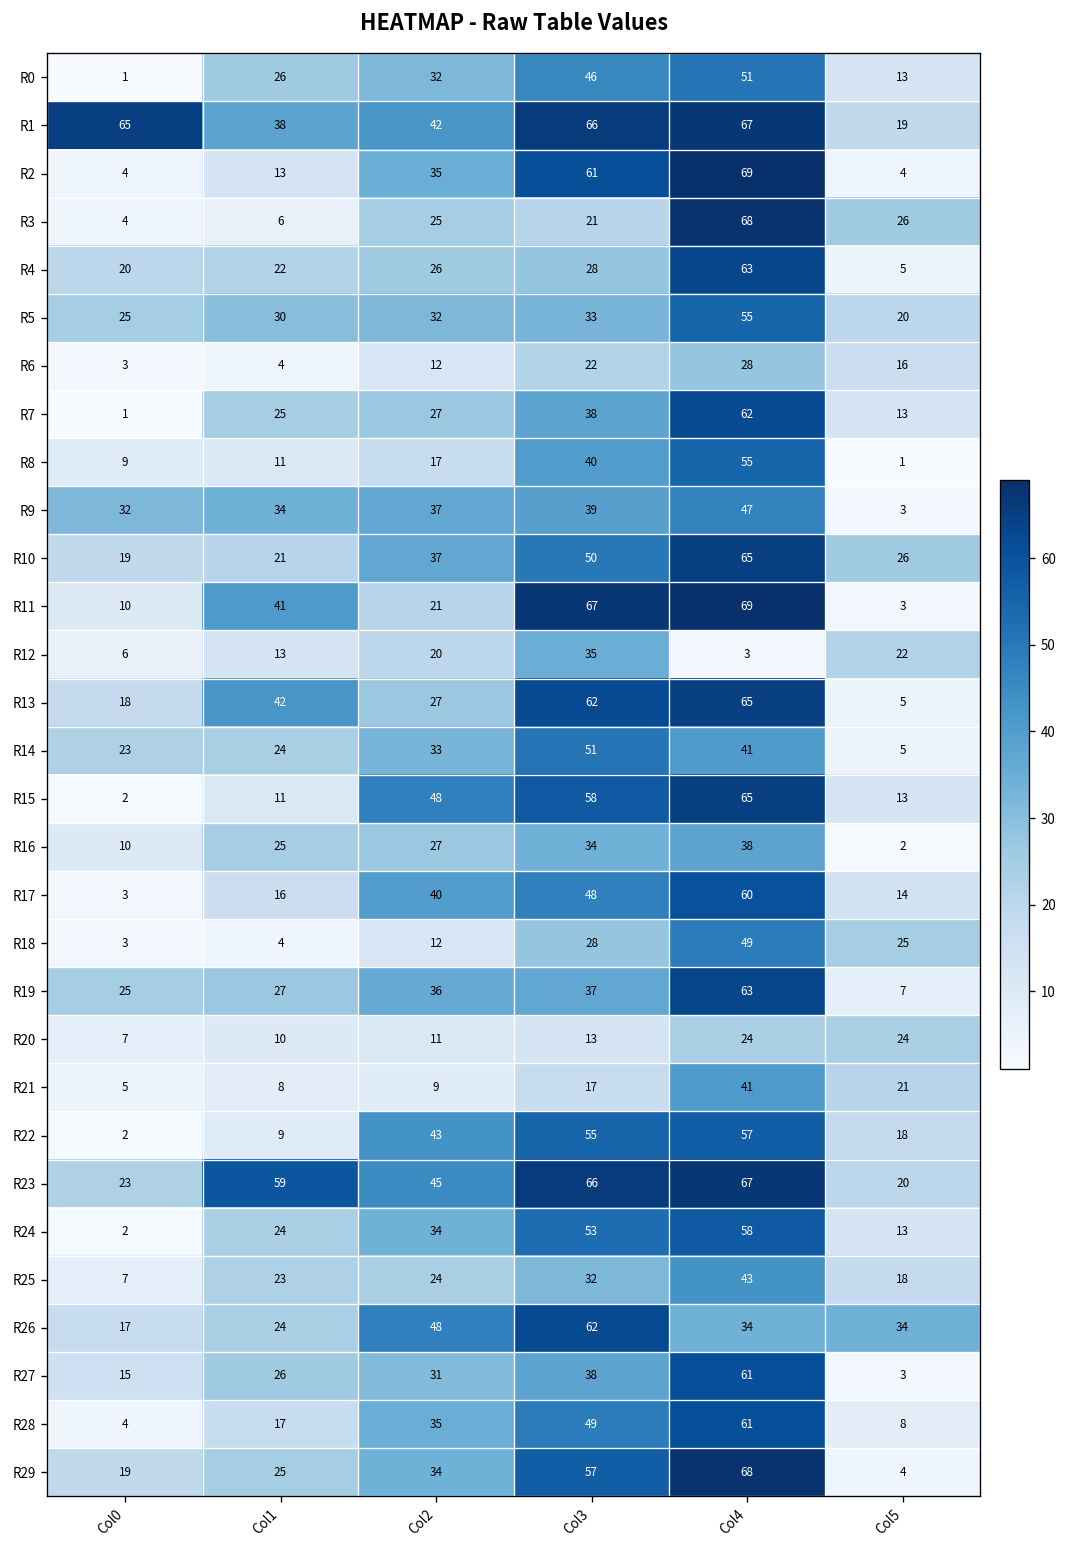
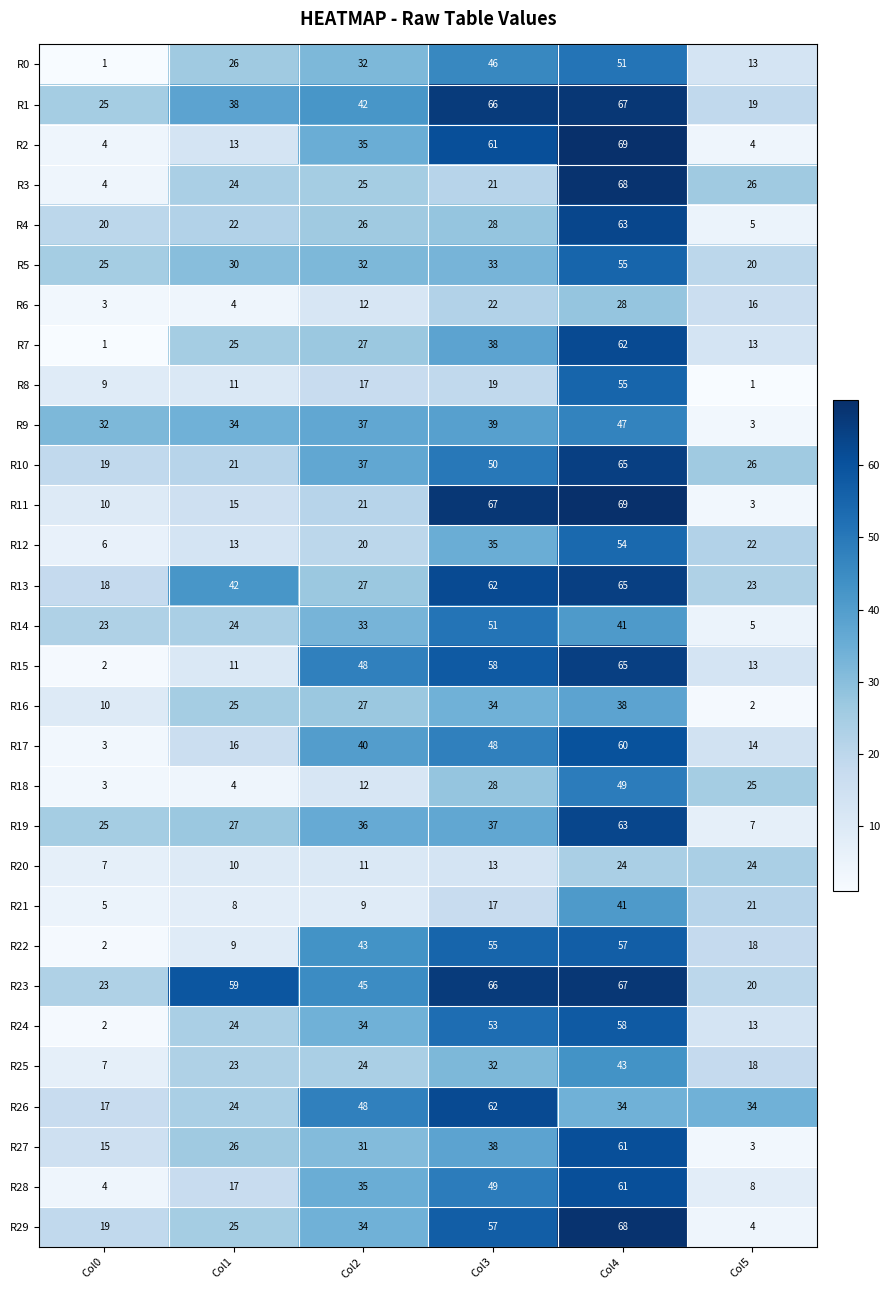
R1, Col0: 65 -> 25
R3, Col1: 6 -> 24
R8, Col3: 40 -> 19
R11, Col1: 41 -> 15
R12, Col4: 3 -> 54
R13, Col5: 5 -> 23
